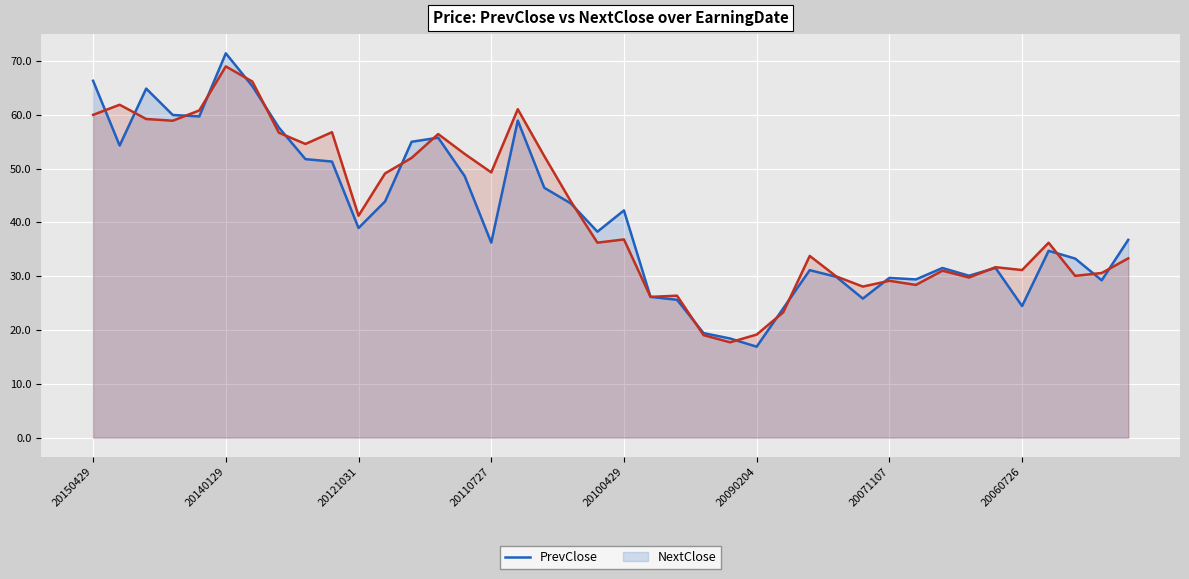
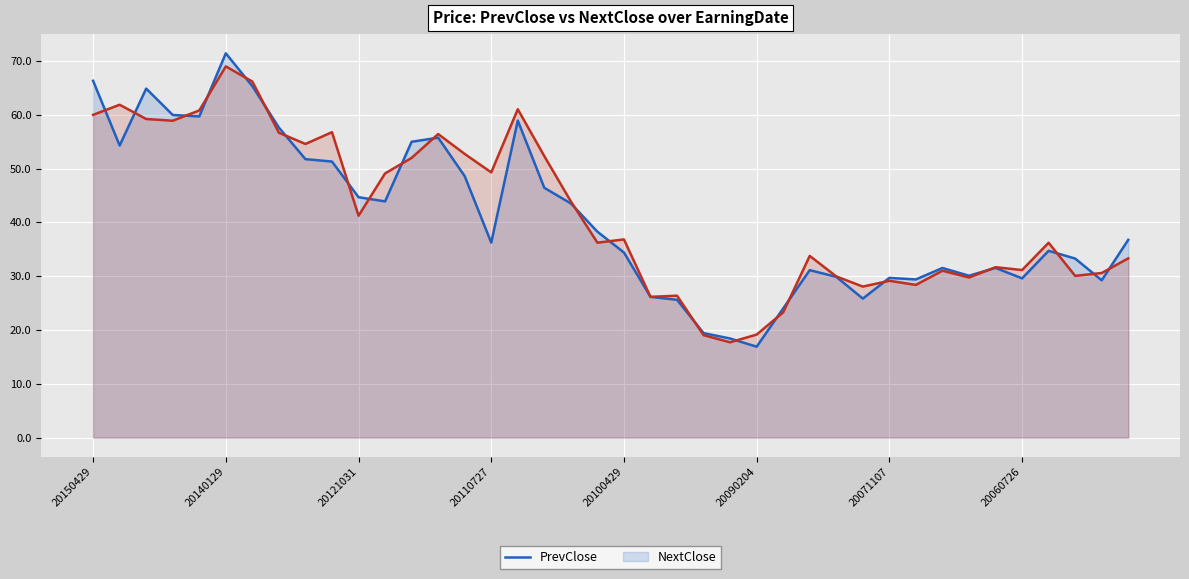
PrevClose, 20121031: 39 -> 45
PrevClose, 20100429: 42 -> 34
PrevClose, 20060726: 24 -> 30
